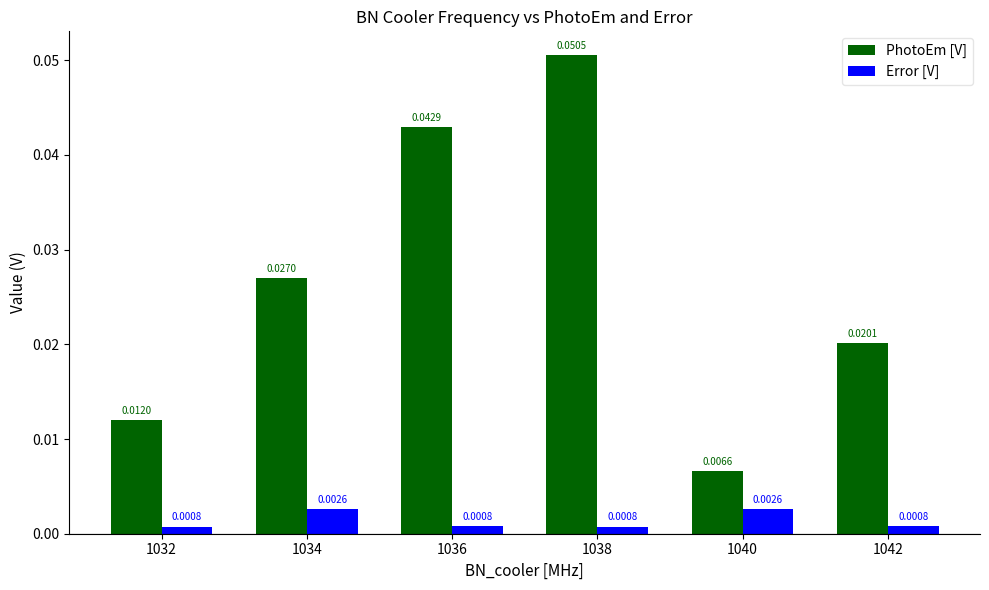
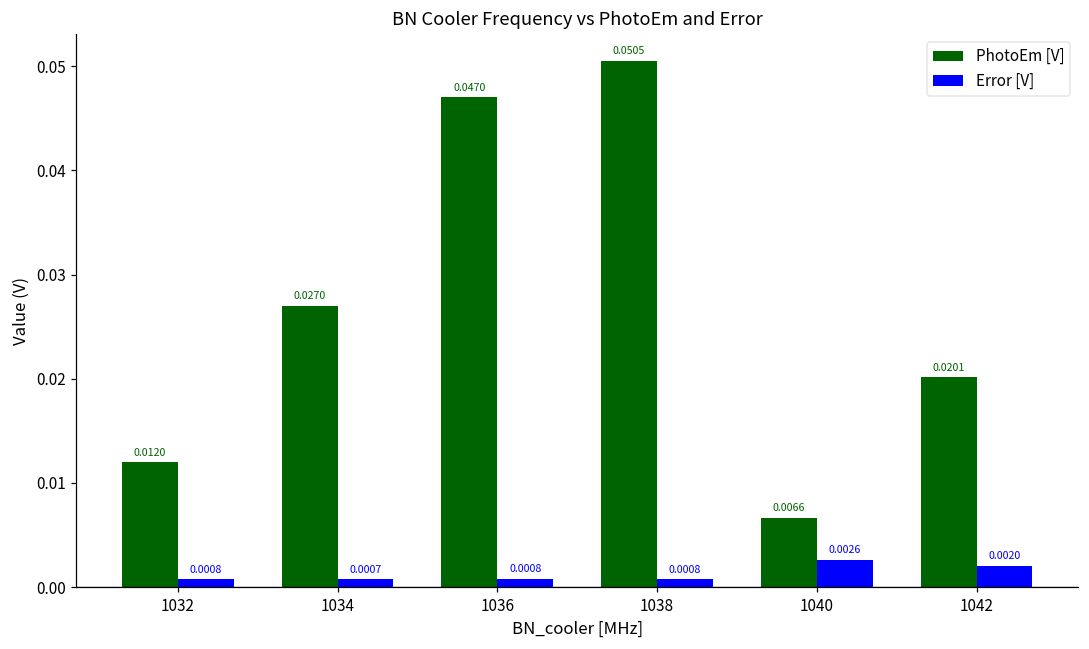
Error [V], 1034: 0.0026 -> 0.0007
PhotoEm [V], 1036: 0.0429 -> 0.0470
Error [V], 1042: 0.0008 -> 0.0020
